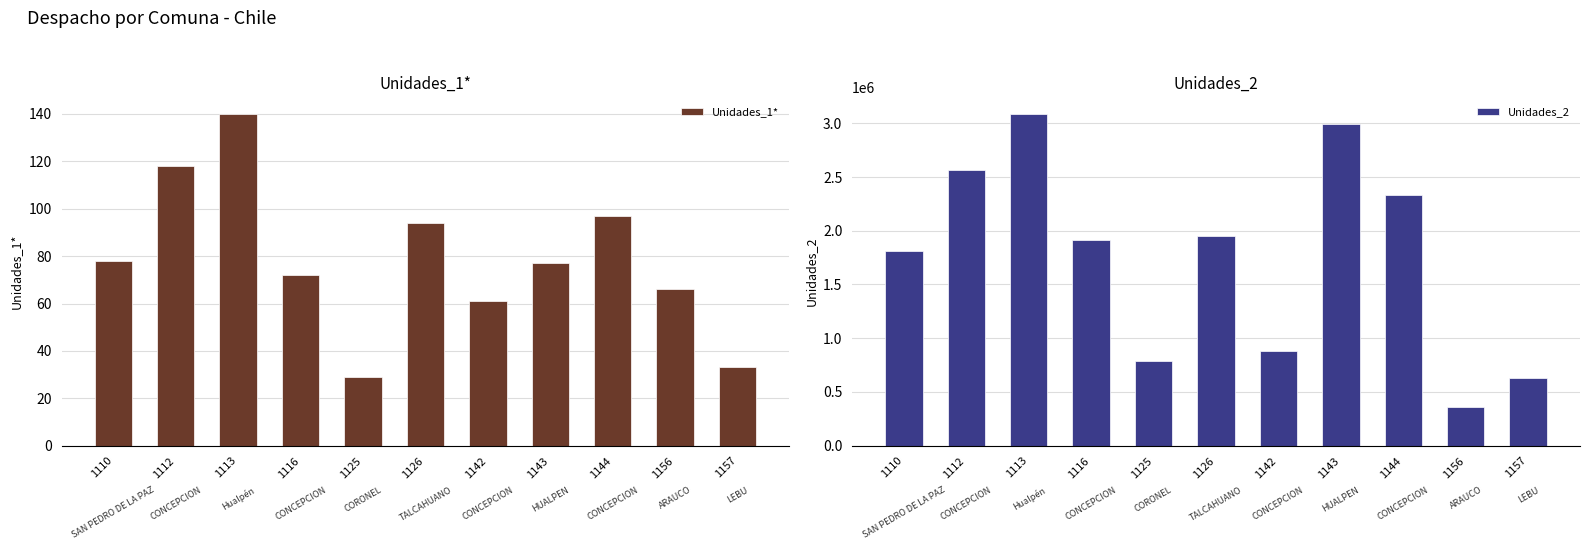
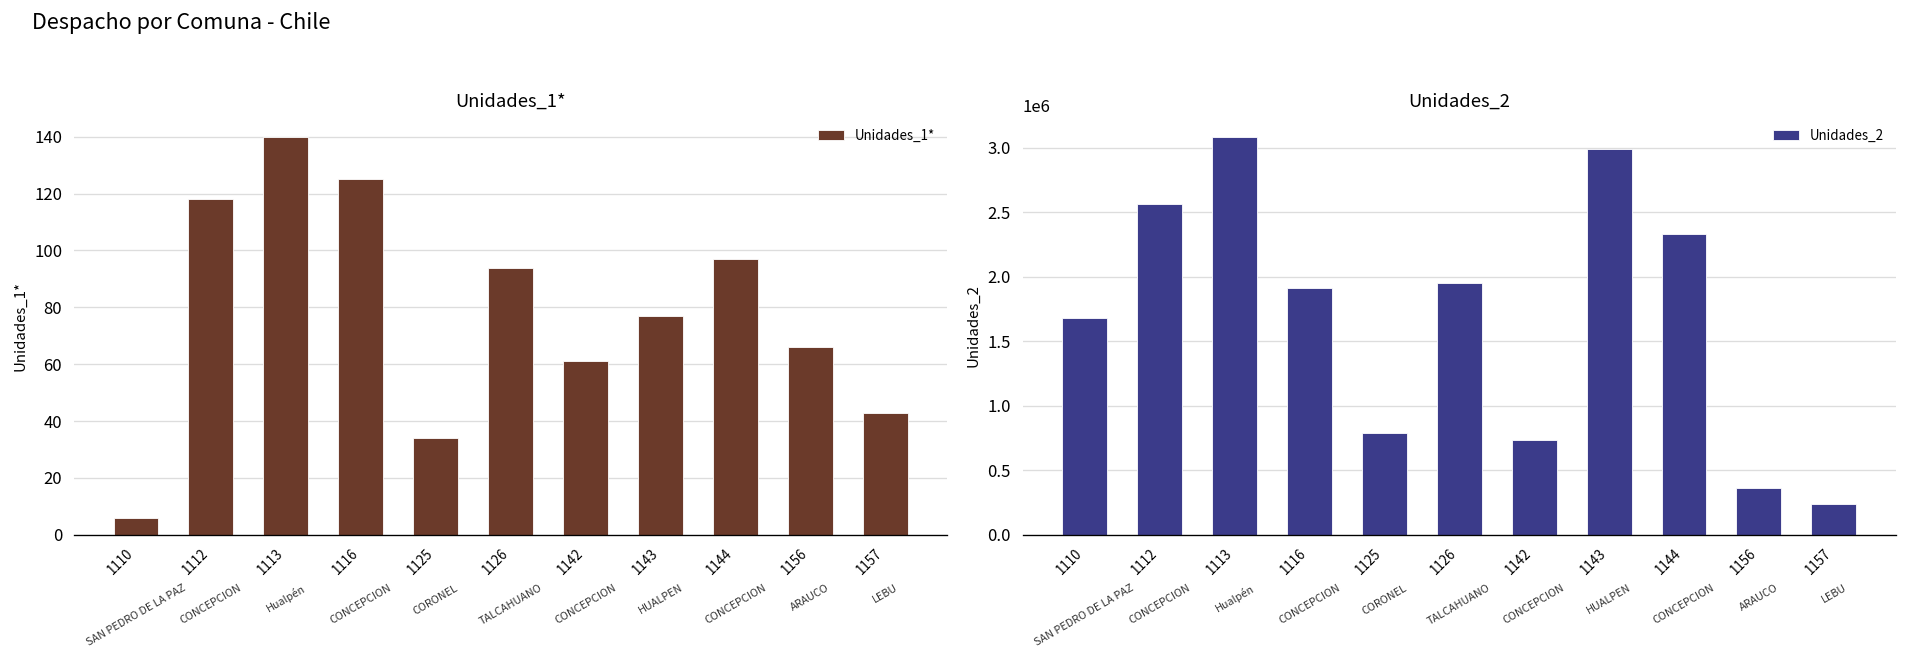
Unidades_1*, 1110: 78 -> 6
Unidades_1*, 1116: 72 -> 125
Unidades_1*, 1125: 29 -> 34
Unidades_1*, 1157: 33 -> 43
Unidades_2, 1110: 1810000 -> 1680000
Unidades_2, 1142: 880000 -> 740000
Unidades_2, 1157: 630000 -> 240000
